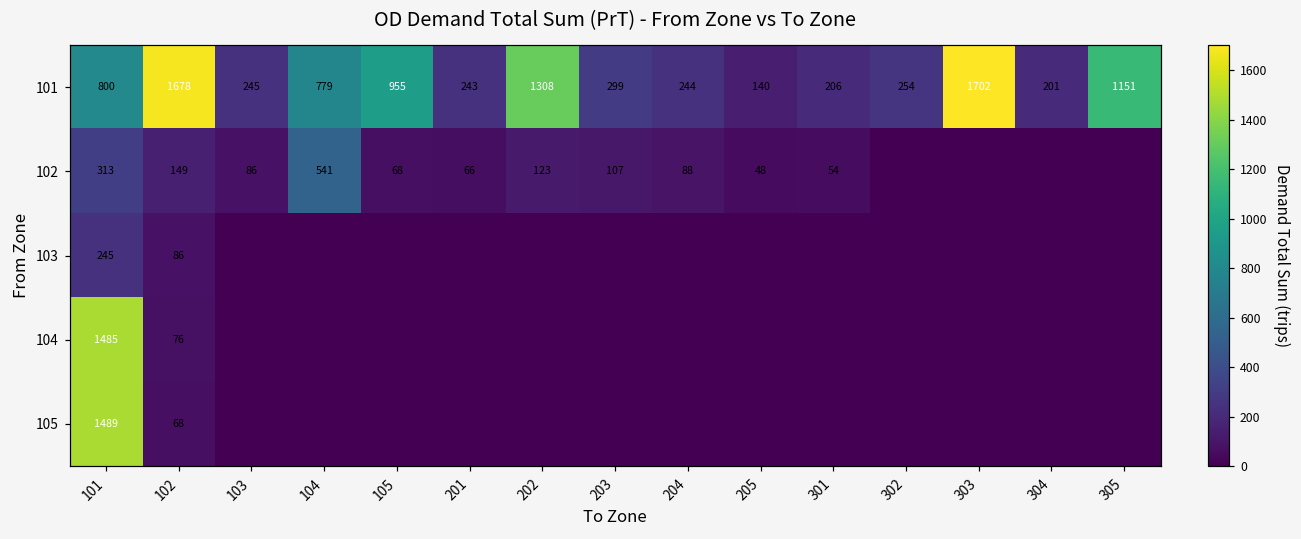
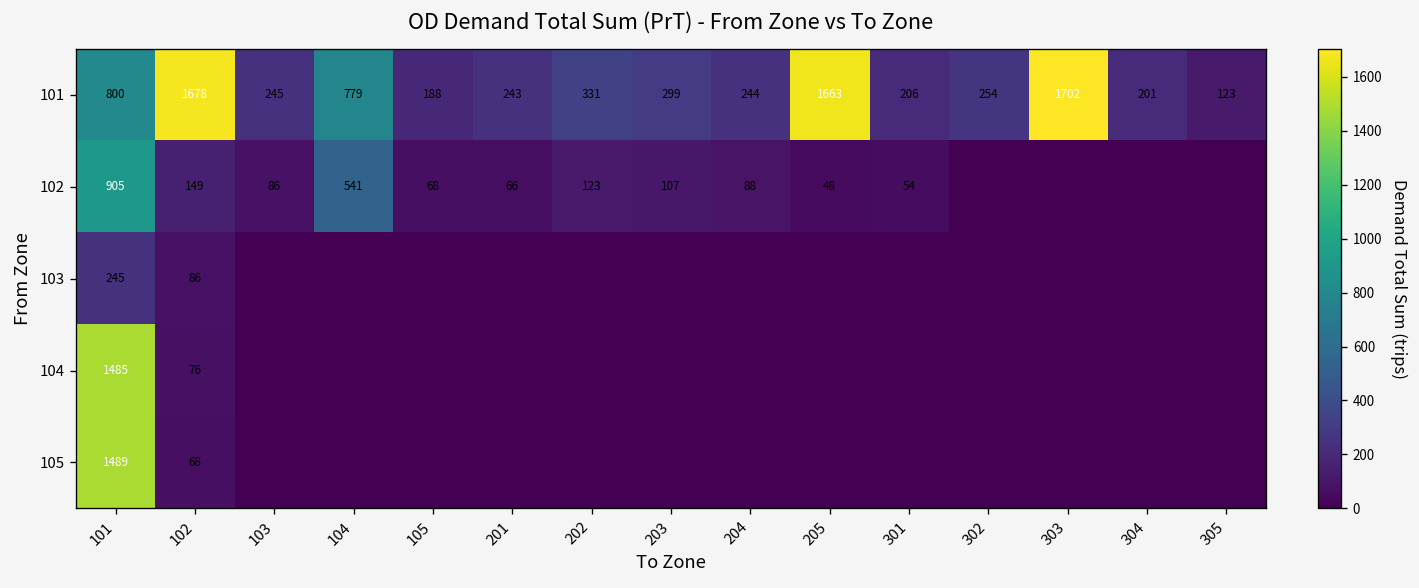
101, 105: 955 -> 188
101, 202: 1308 -> 331
101, 205: 140 -> 1663
101, 305: 1151 -> 123
102, 101: 313 -> 905
